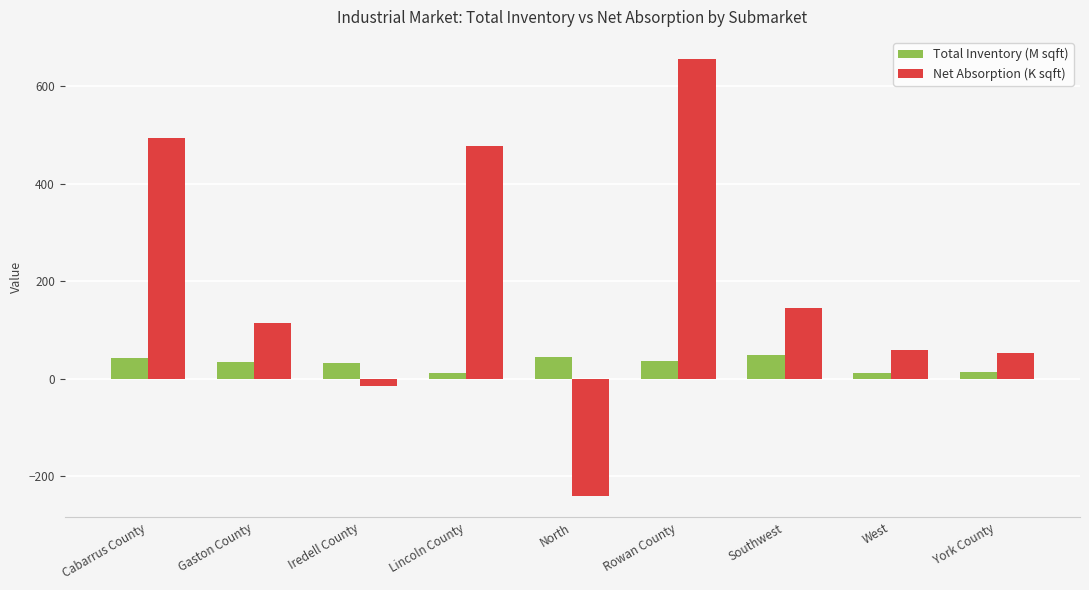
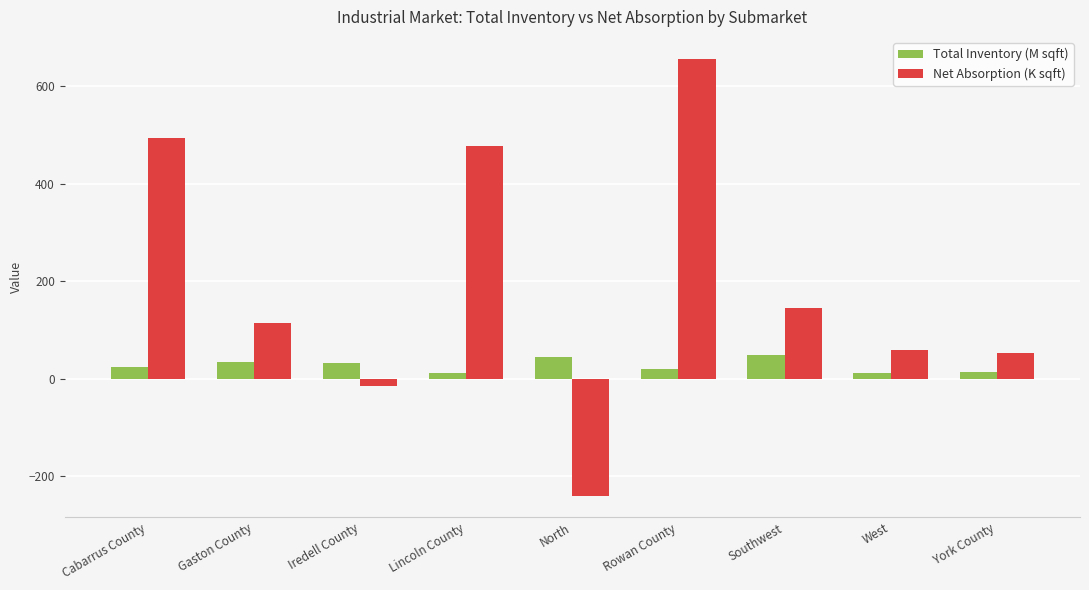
Total Inventory (M sqft), Cabarrus County: 40 -> 20
Total Inventory (M sqft), Rowan County: 40 -> 20
